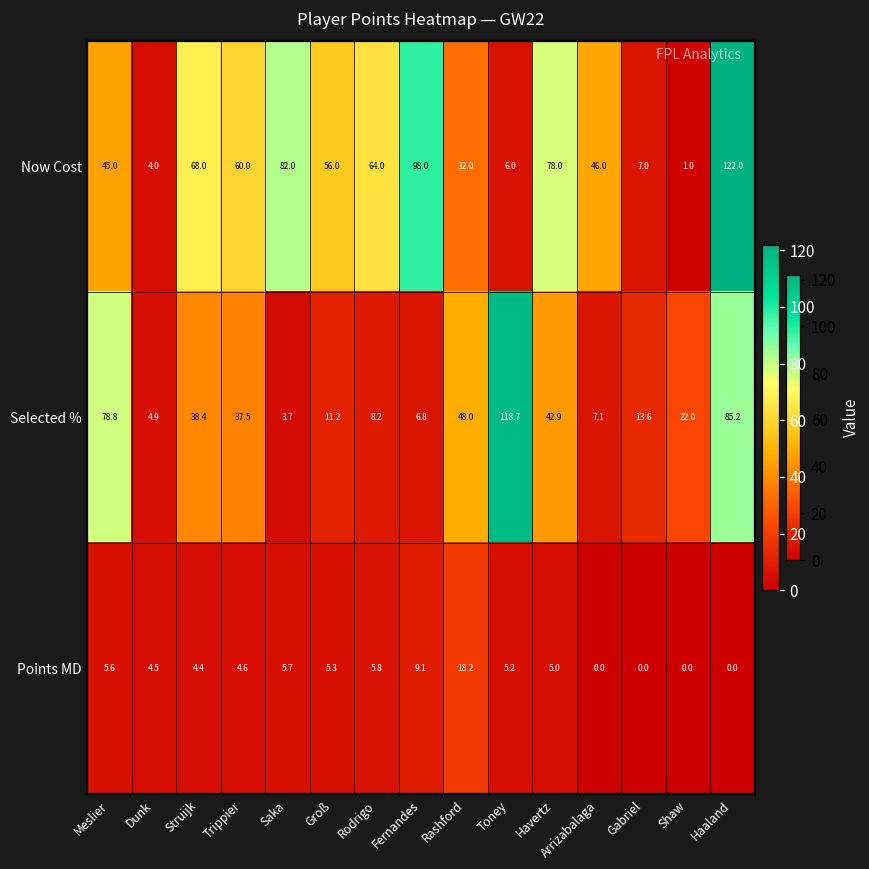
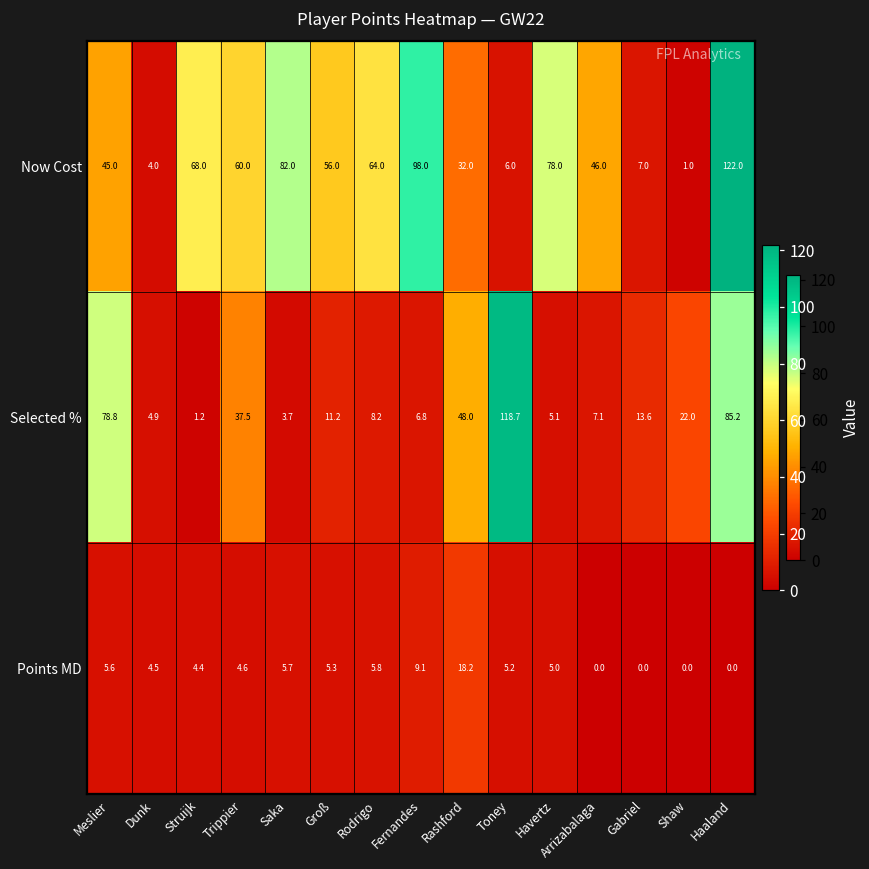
Selected %, Struijk: 38.4 -> 1.2
Selected %, Havertz: 42.9 -> 5.1
